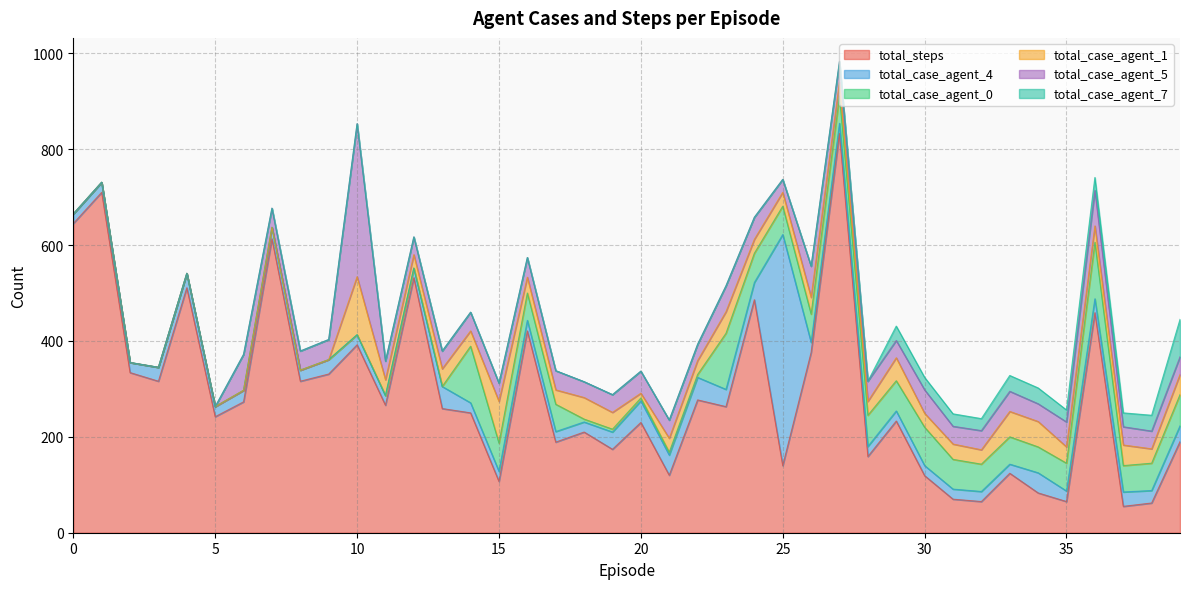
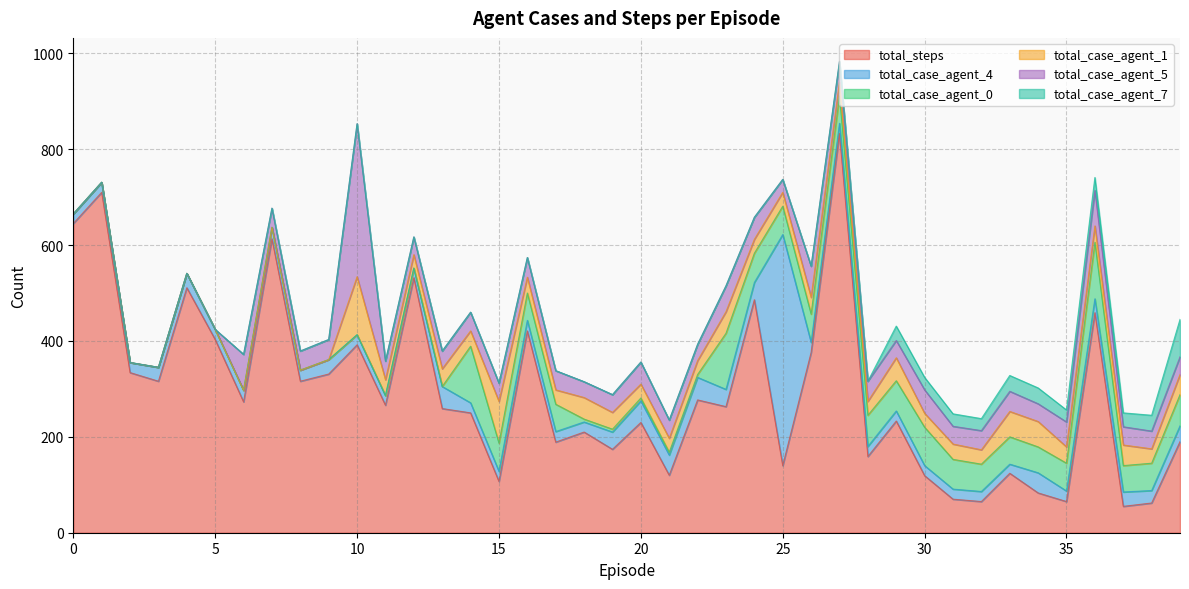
total_steps, 5: 240 -> 400
total_case_agent_1, 20: 10 -> 30
